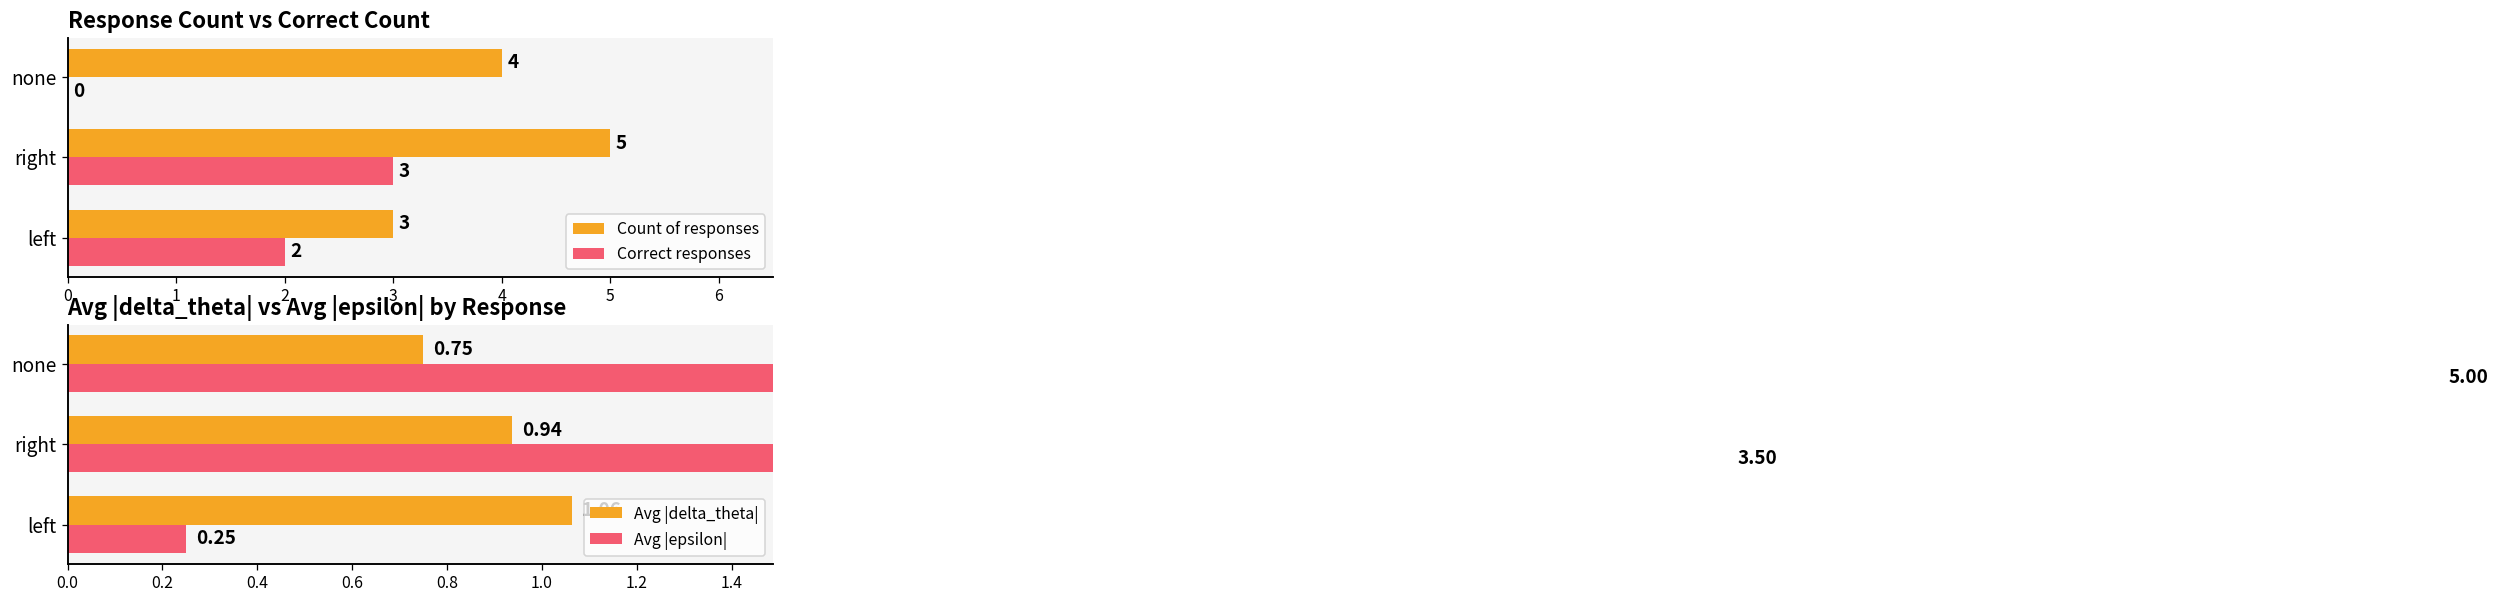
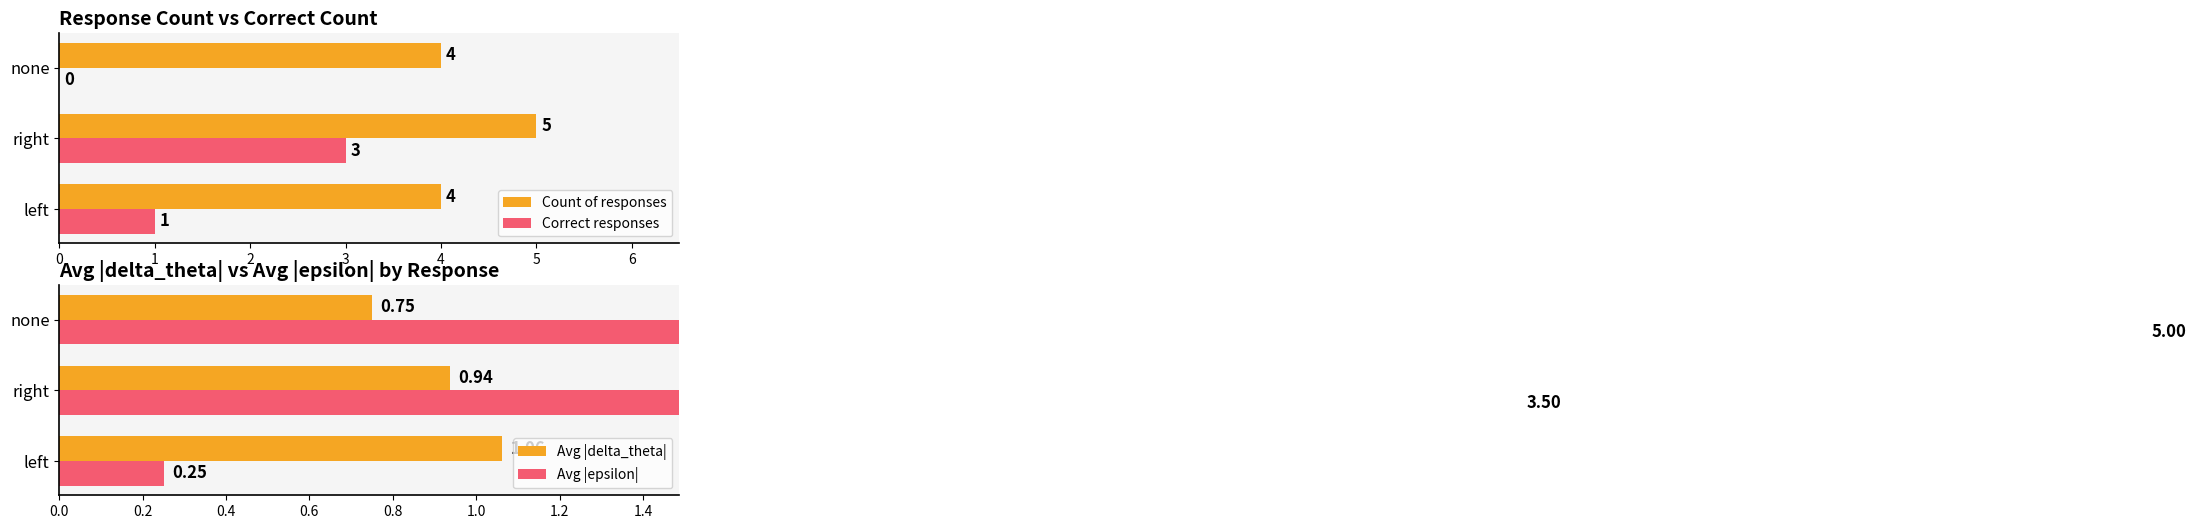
Response Count vs Correct Count, Count of responses, left: 3 -> 4
Response Count vs Correct Count, Correct responses, left: 2 -> 1
